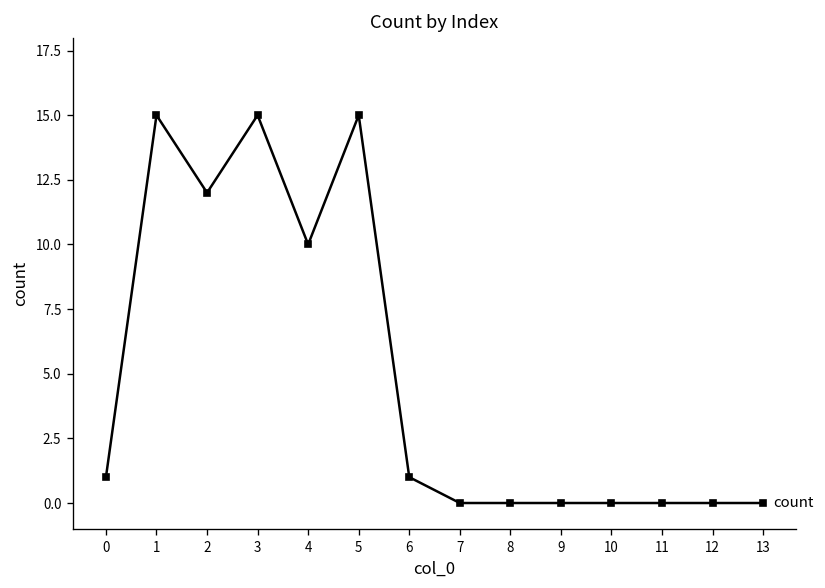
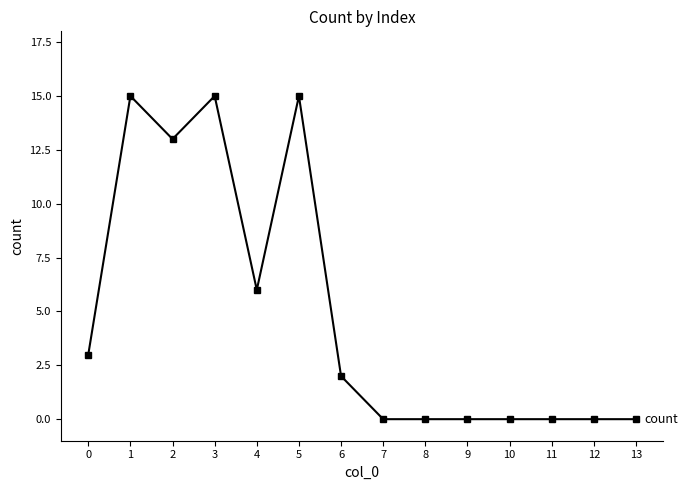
0: 1 -> 3
2: 12 -> 13
4: 10 -> 6
6: 1 -> 2
